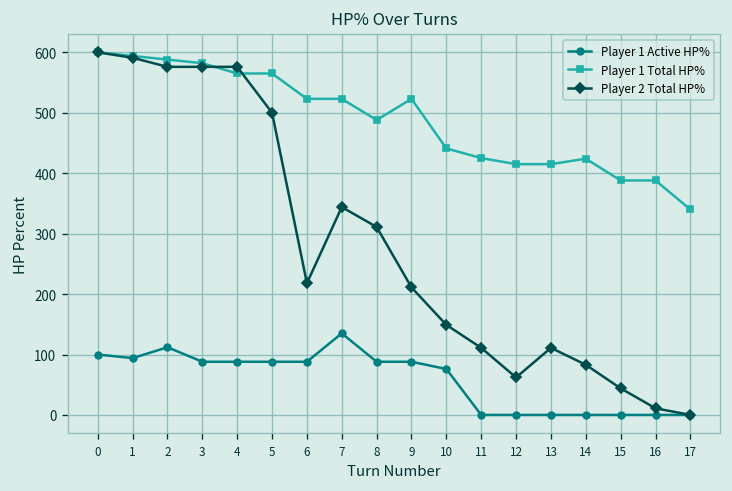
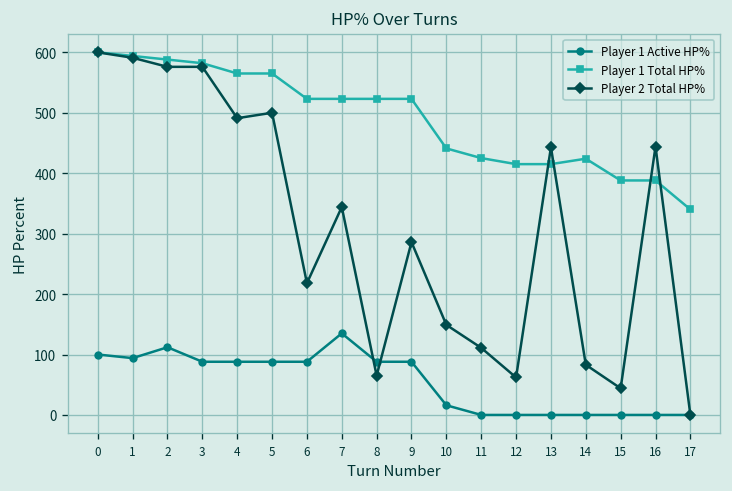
Player 2 Total HP%, 4: 580 -> 490
Player 1 Total HP%, 8: 490 -> 520
Player 2 Total HP%, 8: 310 -> 70
Player 2 Total HP%, 9: 210 -> 290
Player 1 Active HP%, 10: 80 -> 20
Player 2 Total HP%, 13: 110 -> 440
Player 2 Total HP%, 16: 10 -> 440
